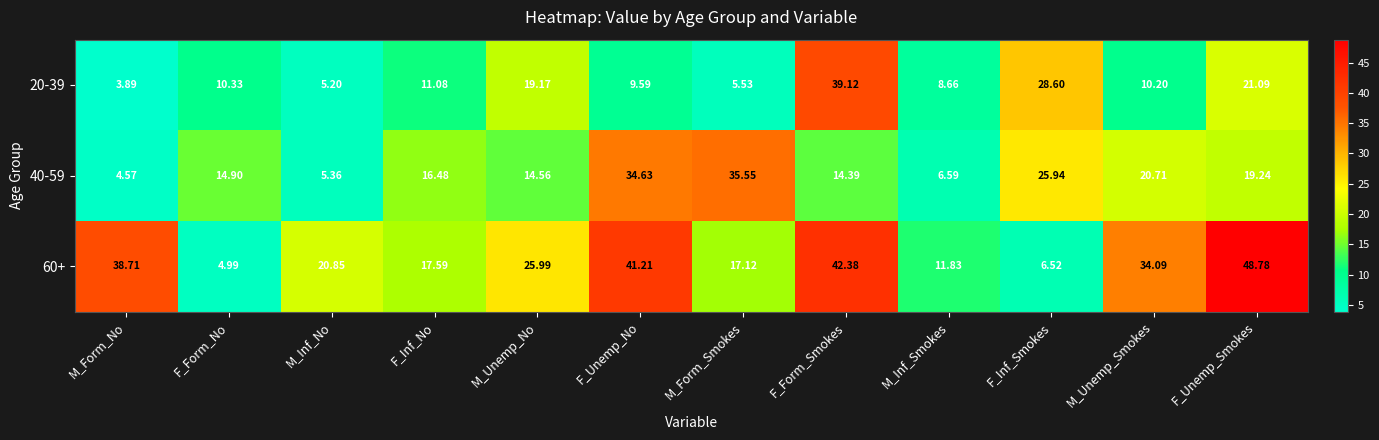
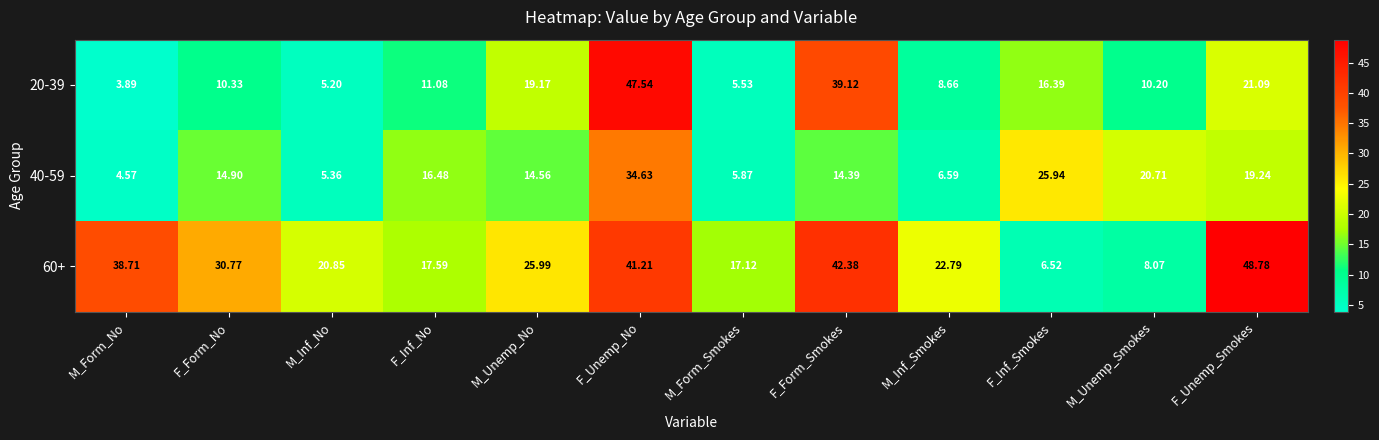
20-39, F_Unemp_No: 9.59 -> 47.54
20-39, F_Inf_Smokes: 28.60 -> 16.39
40-59, M_Form_Smokes: 35.55 -> 5.87
60+, F_Form_No: 4.99 -> 30.77
60+, M_Inf_Smokes: 11.83 -> 22.79
60+, M_Unemp_Smokes: 34.09 -> 8.07
